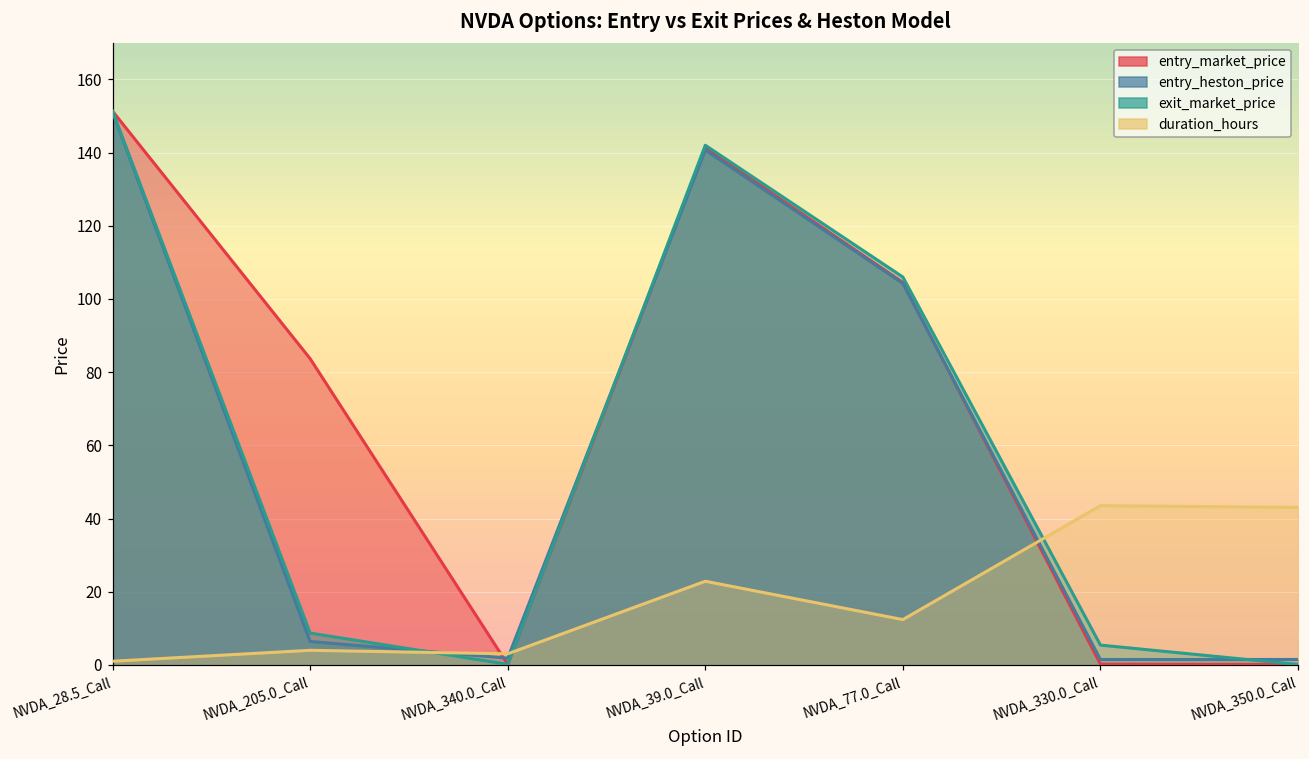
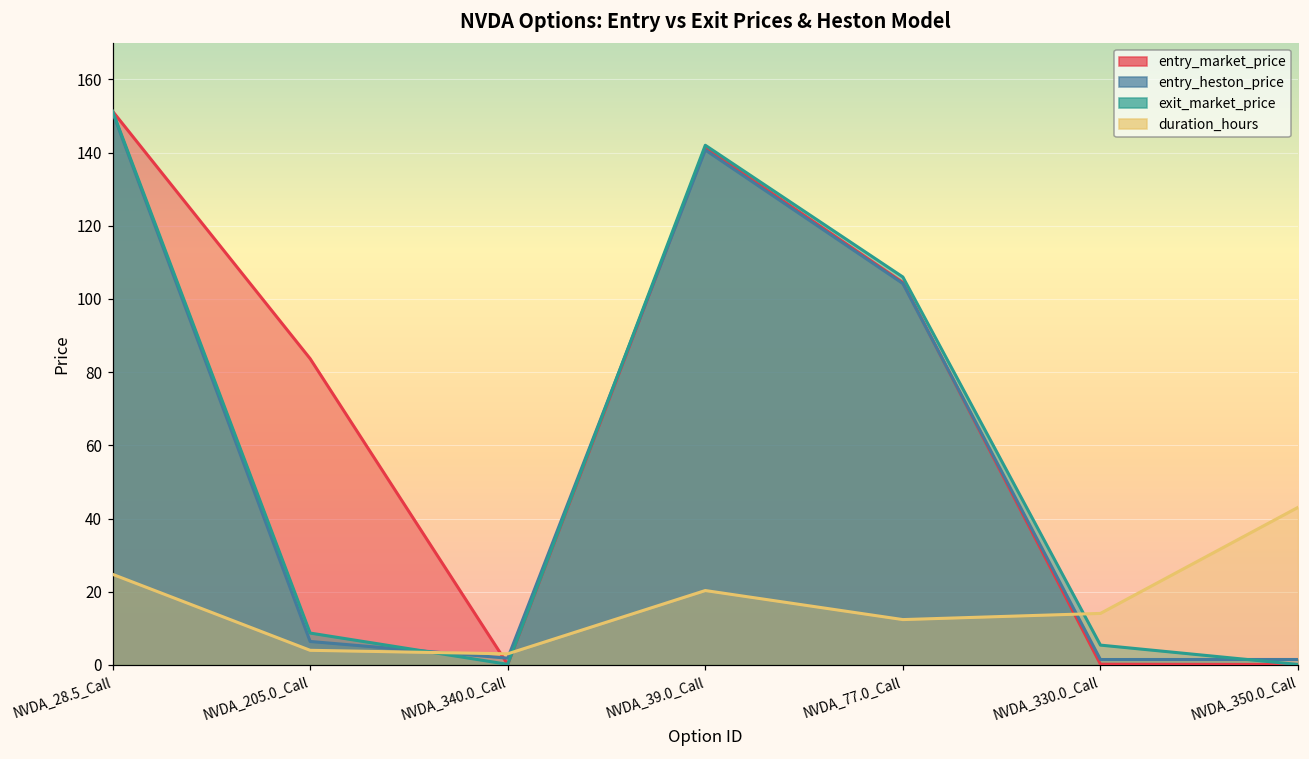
duration_hours, NVDA_28.5_Call: 1 -> 25
duration_hours, NVDA_39.0_Call: 23 -> 20
duration_hours, NVDA_330.0_Call: 44 -> 14
